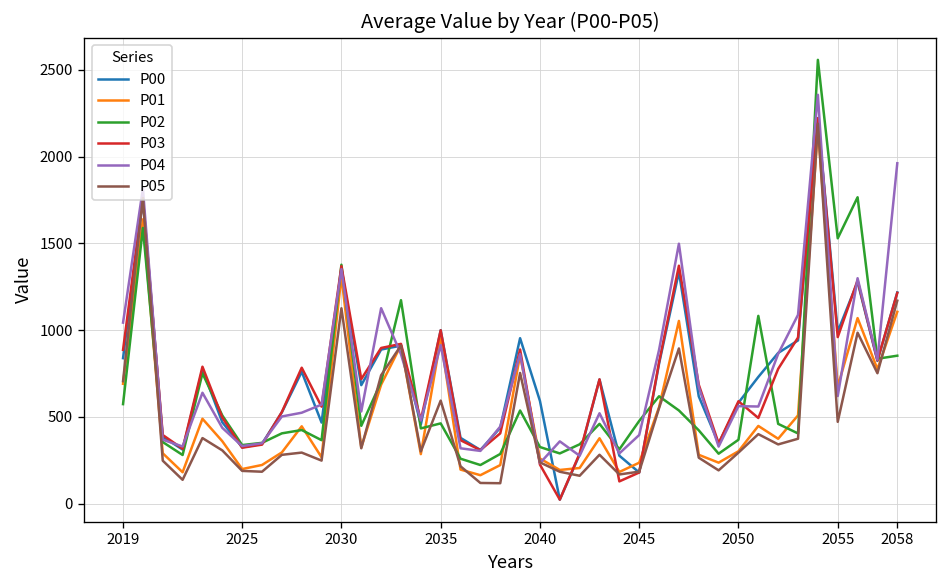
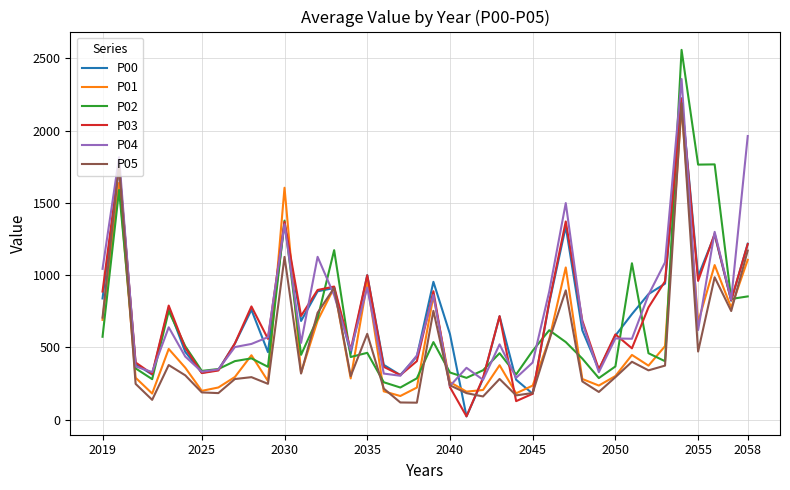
P01, 2030: 1310 -> 1600
P02, 2055: 1530 -> 1760
